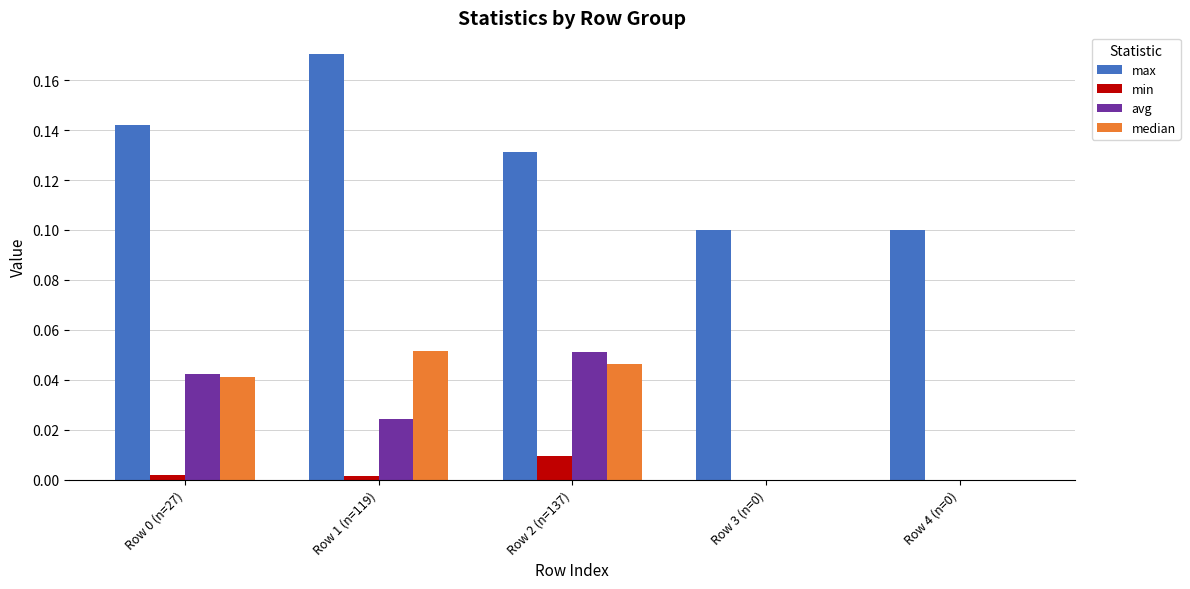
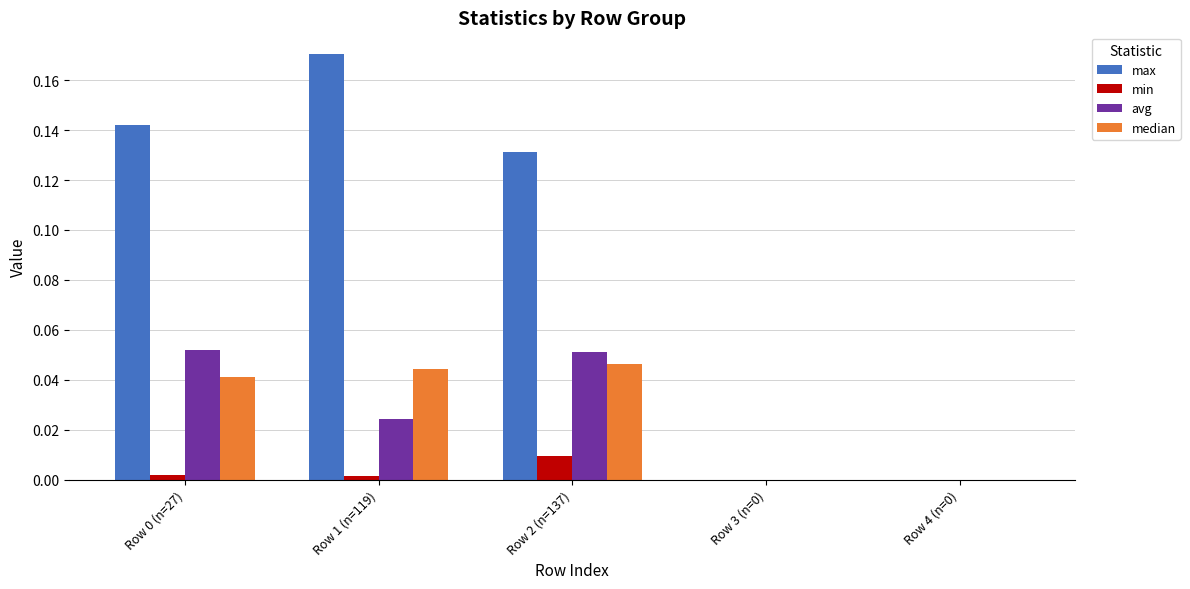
avg, Row 0 (n=27): 0.042 -> 0.052
median, Row 1 (n=119): 0.052 -> 0.044
max, Row 3 (n=0): 0.1 -> 0.0
max, Row 4 (n=0): 0.1 -> 0.0
